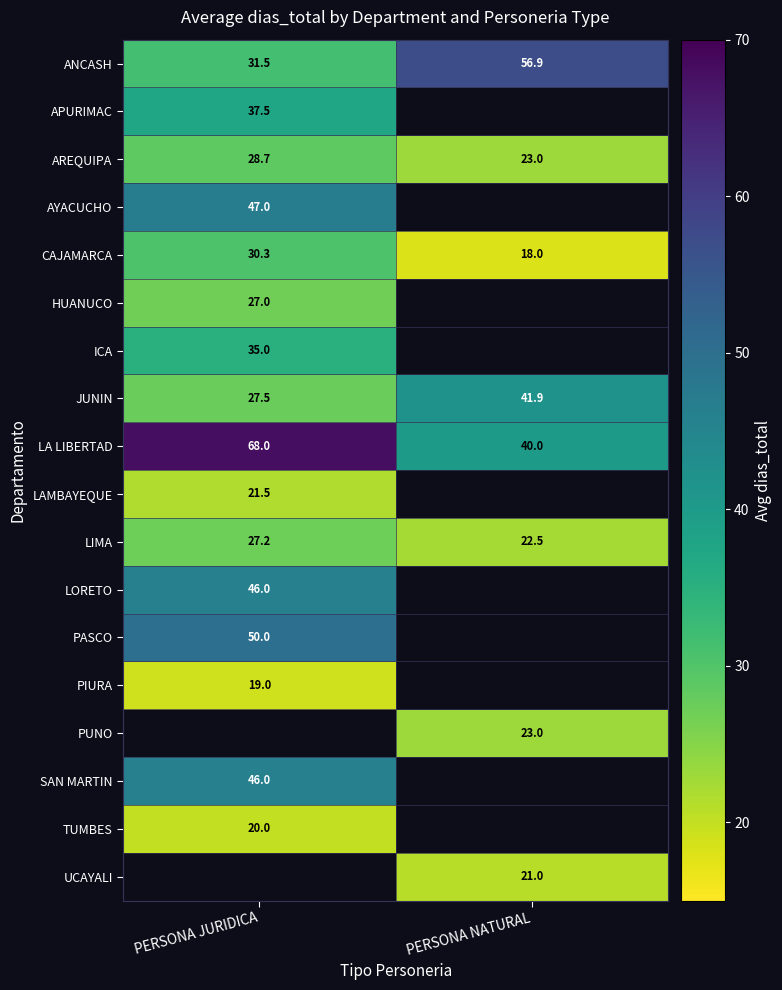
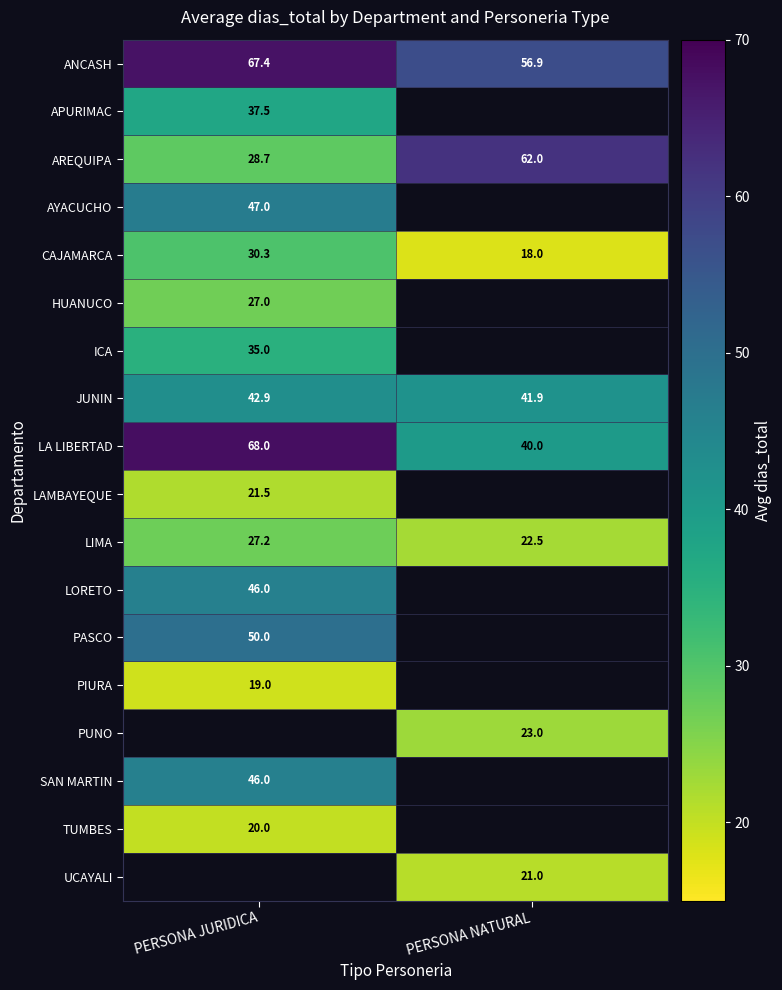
ANCASH, PERSONA JURIDICA: 31.5 -> 67.4
AREQUIPA, PERSONA NATURAL: 23.0 -> 62.0
JUNIN, PERSONA JURIDICA: 27.5 -> 42.9
